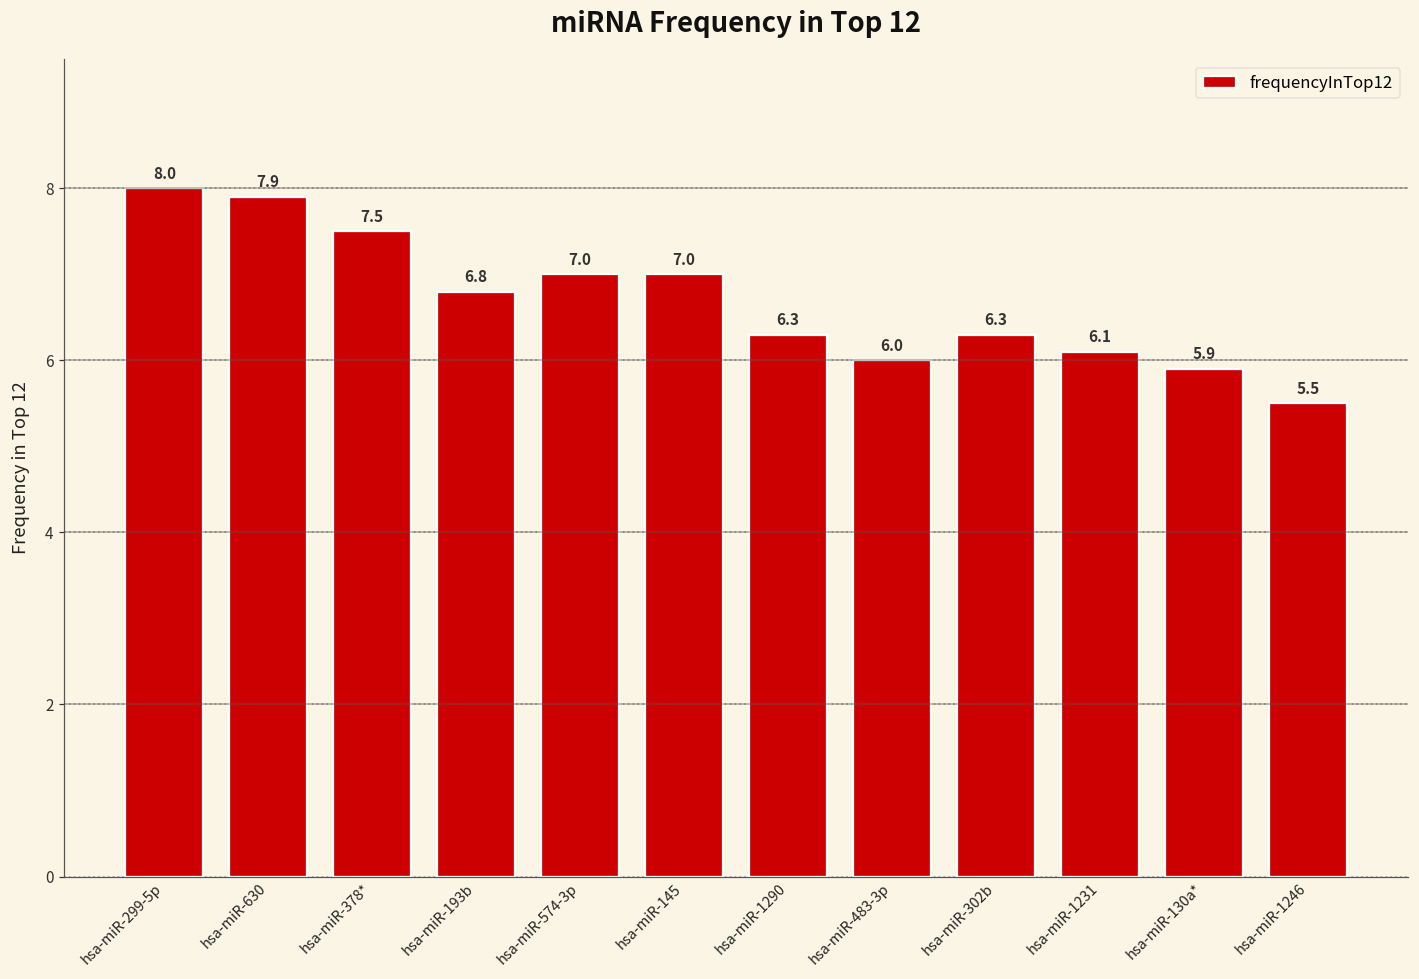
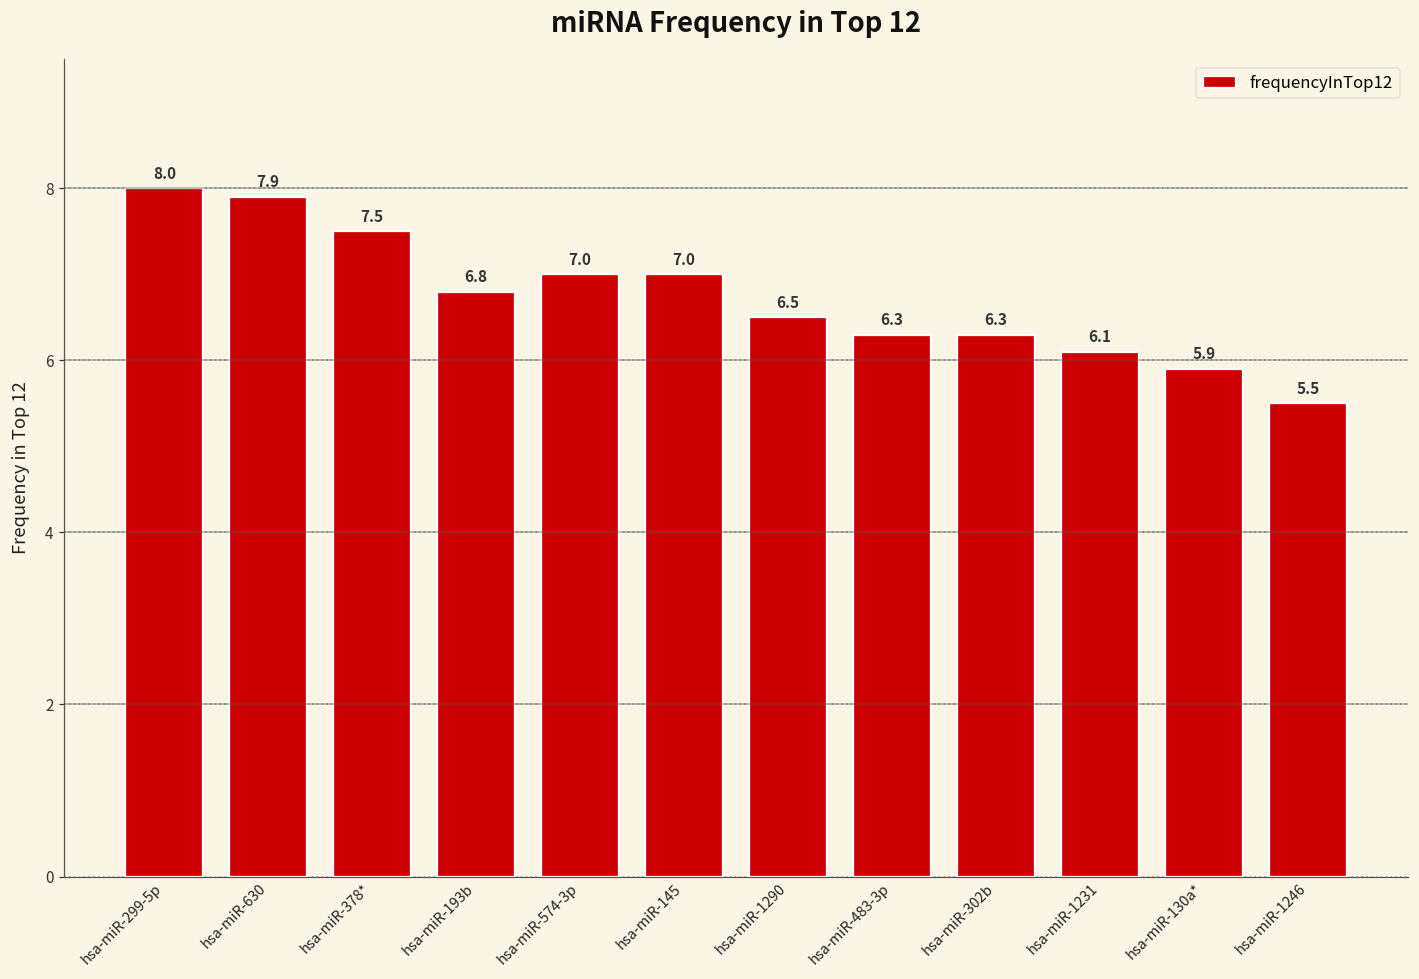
hsa-miR-1290: 6.3 -> 6.5
hsa-miR-483-3p: 6.0 -> 6.3
